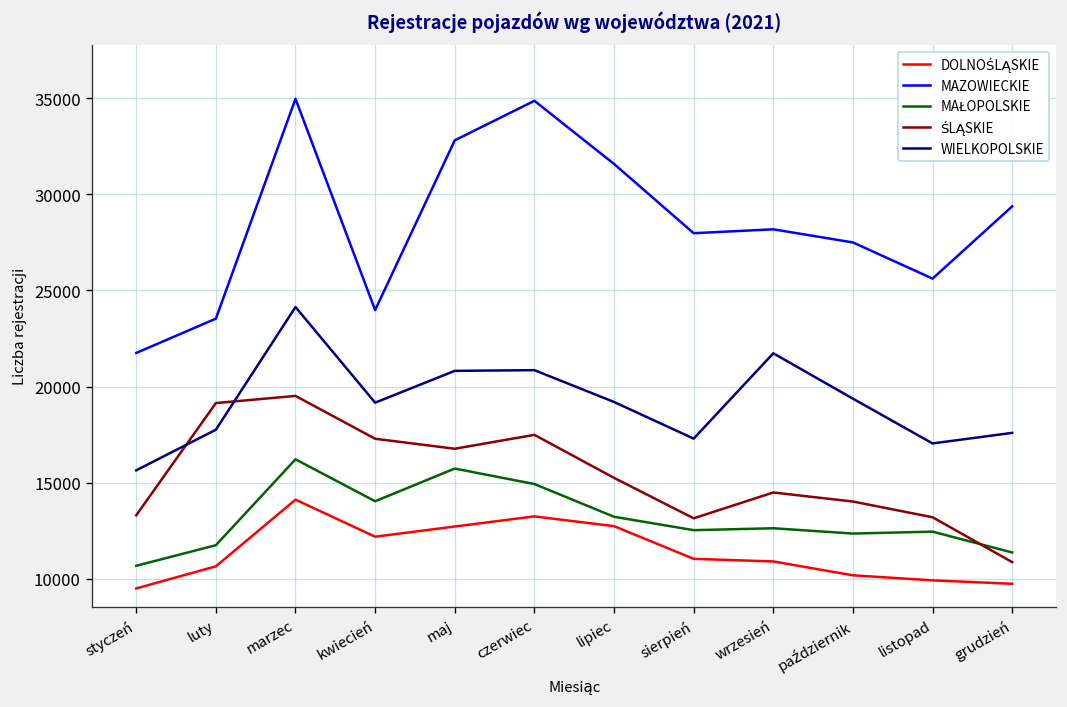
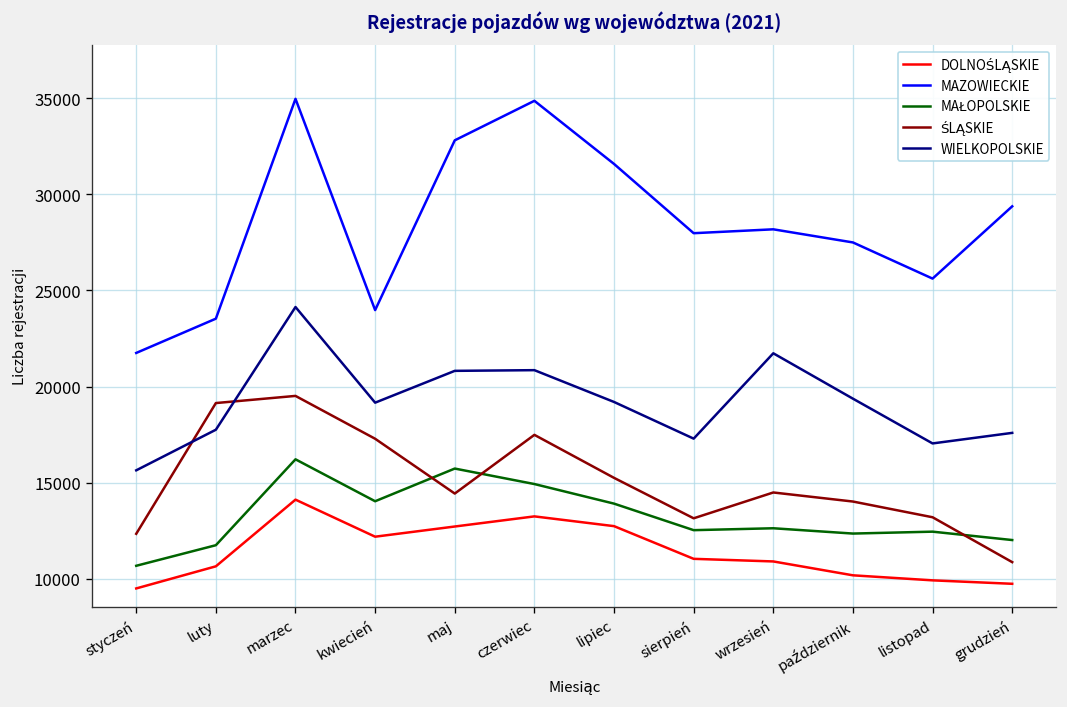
ŚLĄSKIE, styczeń: 13300 -> 12300
ŚLĄSKIE, maj: 16800 -> 14400
MAŁOPOLSKIE, lipiec: 13200 -> 13900
MAŁOPOLSKIE, grudzień: 11400 -> 12000
